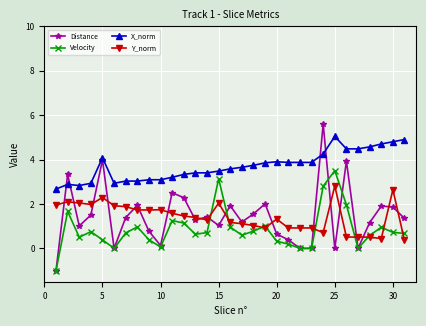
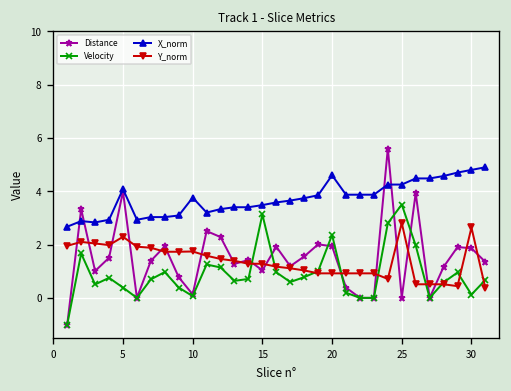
X_norm, 10: 3.1 -> 3.8
Y_norm, 15: 2.0 -> 1.3
Distance, 20: 0.6 -> 1.9
Velocity, 20: 0.3 -> 2.4
X_norm, 20: 3.9 -> 4.6
Y_norm, 20: 1.3 -> 0.9
X_norm, 25: 5.0 -> 4.3
Velocity, 30: 0.7 -> 0.1
